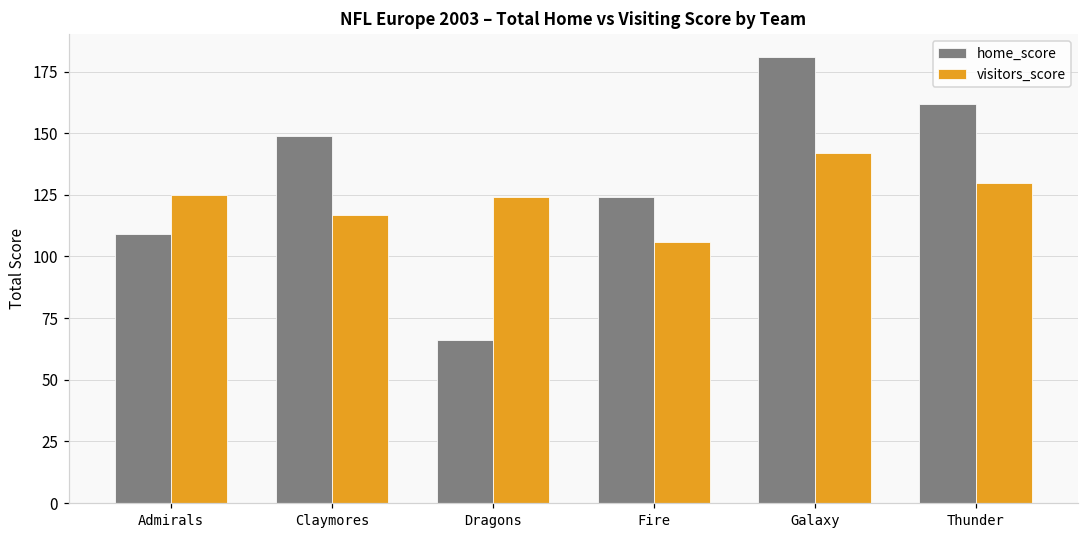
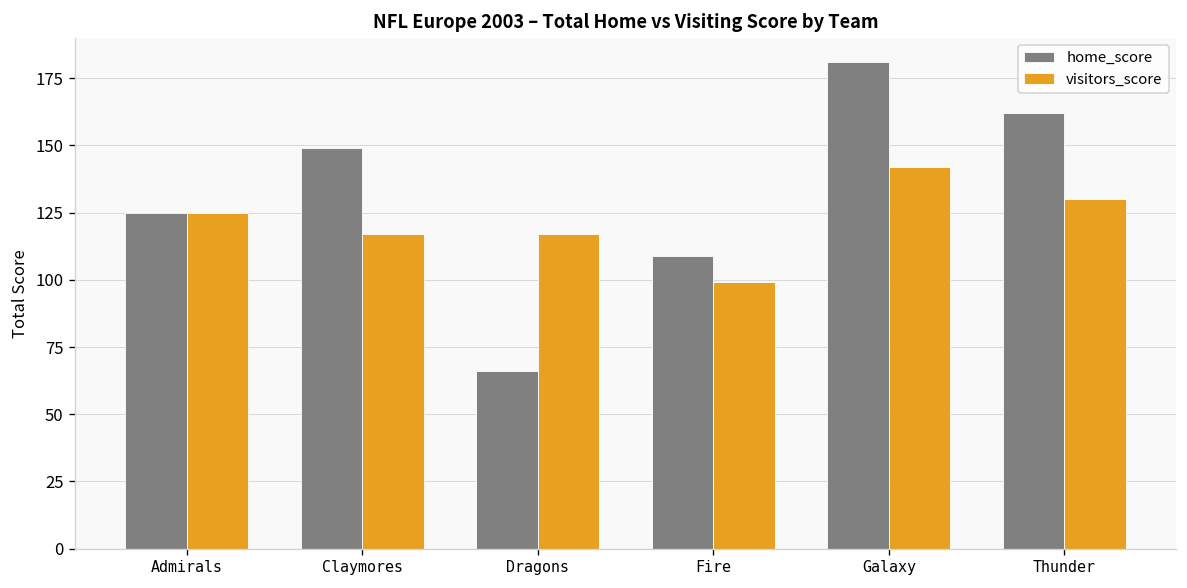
home_score, Admirals: 109 -> 125
visitors_score, Dragons: 124 -> 117
home_score, Fire: 124 -> 109
visitors_score, Fire: 106 -> 99
